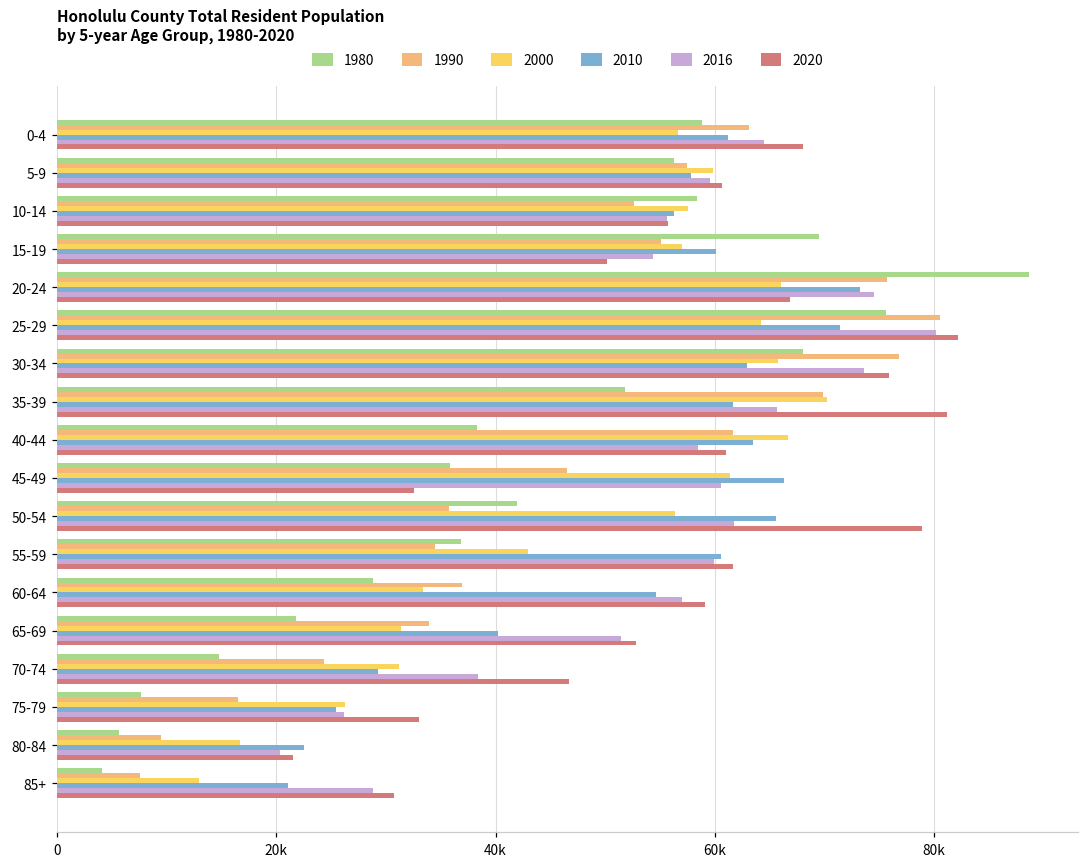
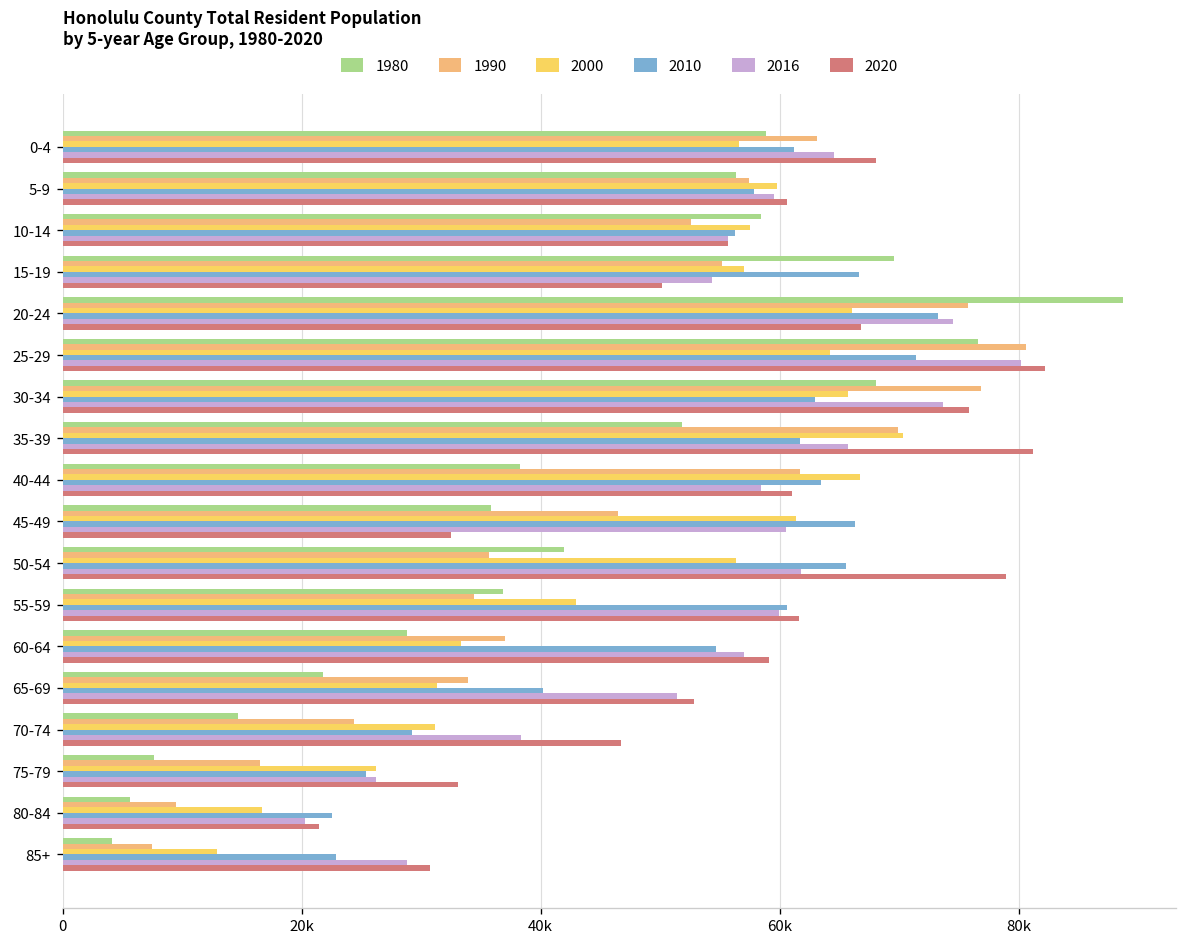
2010, 15-19: 60000 -> 67000
1980, 25-29: 76000 -> 77000
2010, 85+: 21000 -> 23000
